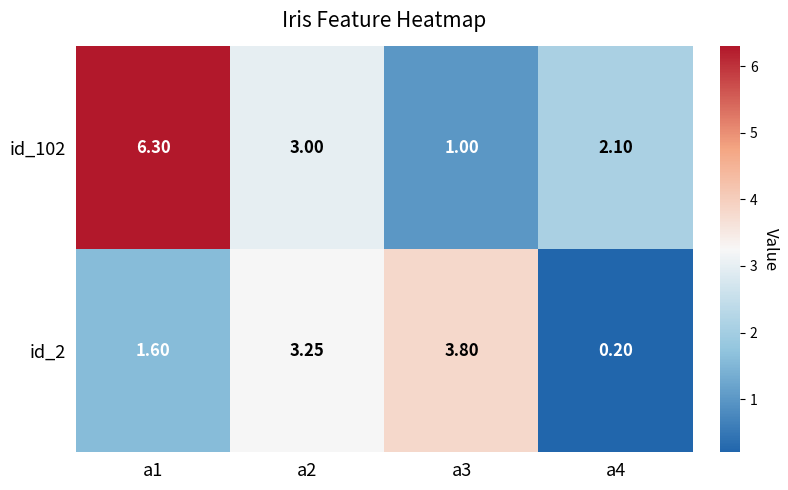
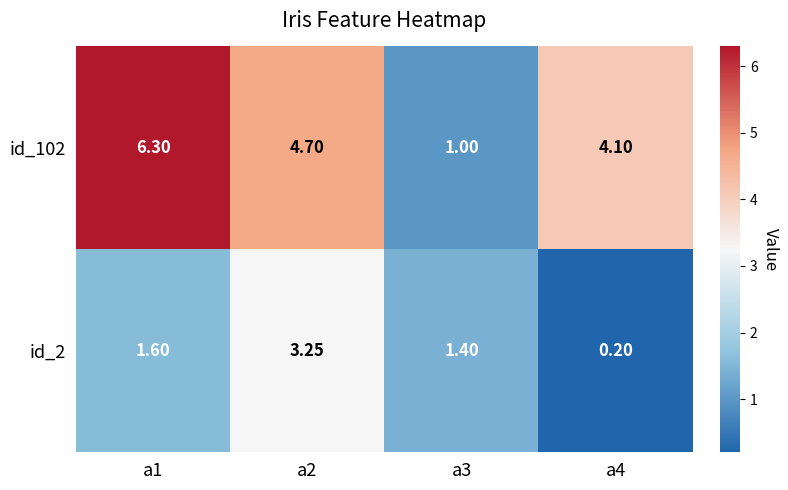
id_102, a2: 3.00 -> 4.70
id_102, a4: 2.10 -> 4.10
id_2, a3: 3.80 -> 1.40
